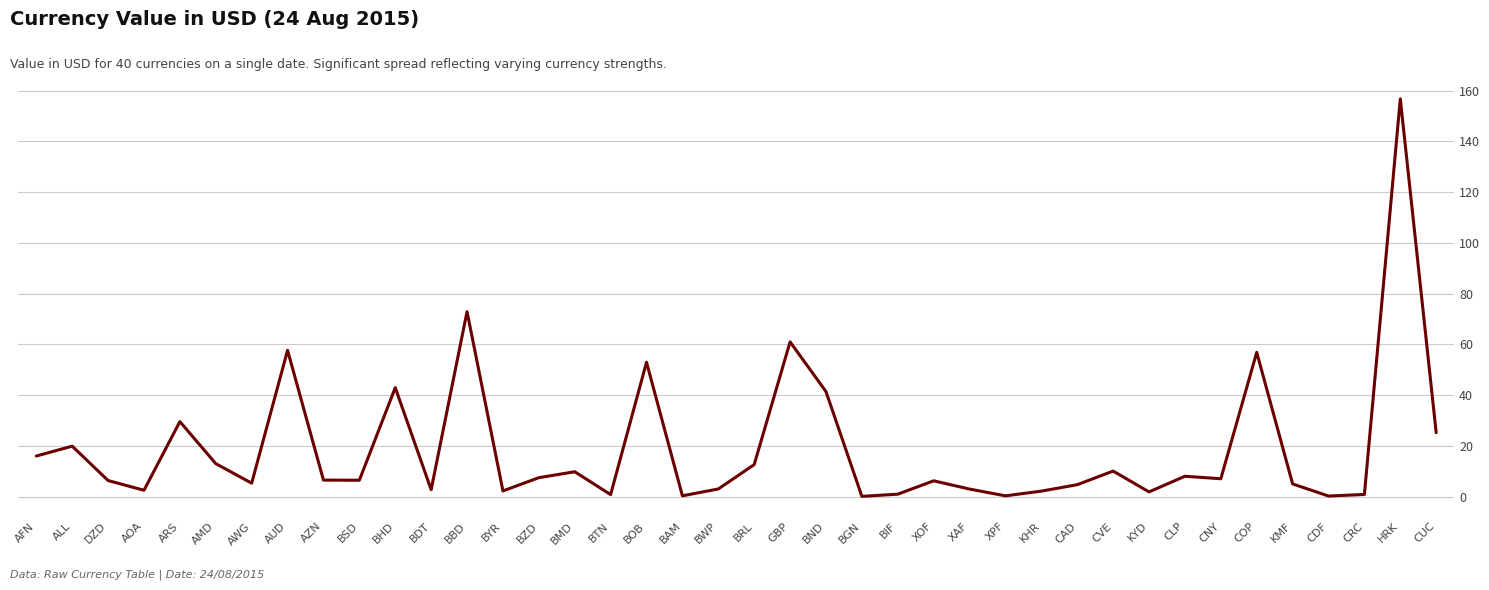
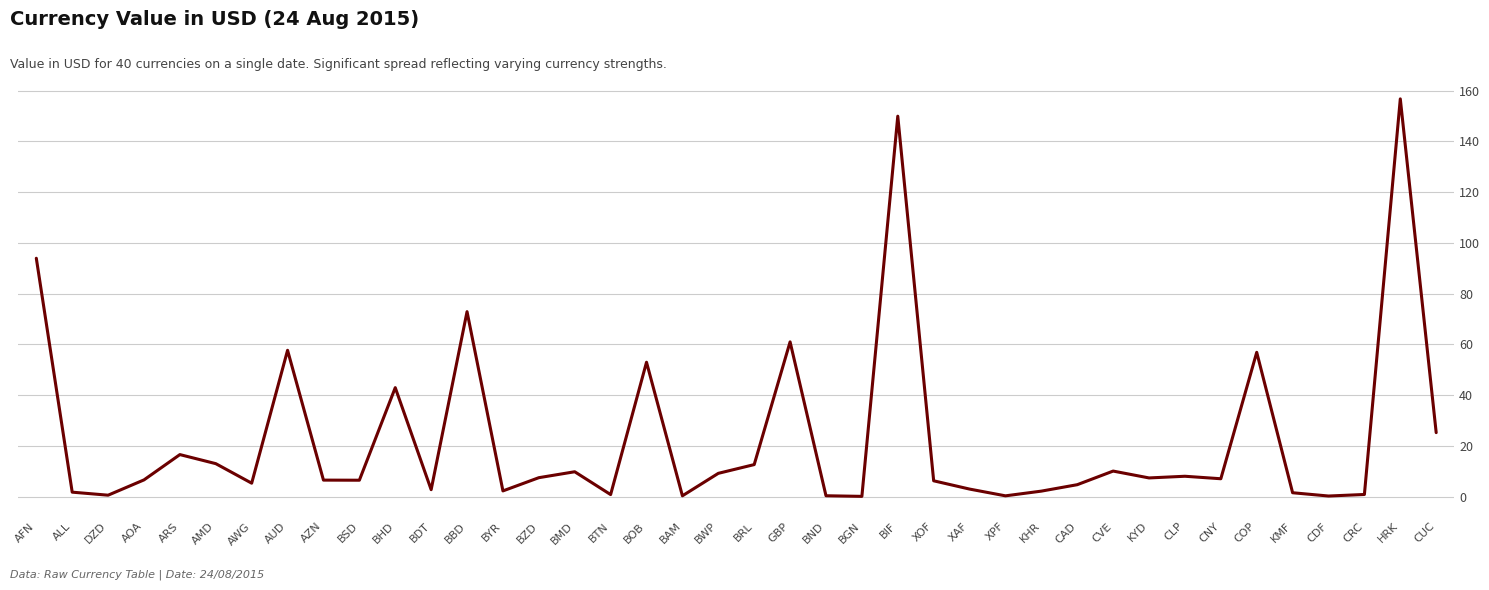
AFN: 16 -> 94
ALL: 20 -> 2
DZD: 6 -> 1
AOA: 3 -> 7
ARS: 30 -> 17
BWP: 3 -> 9
BND: 41 -> 0
BIF: 1 -> 150
KYD: 2 -> 7
KMF: 5 -> 2
